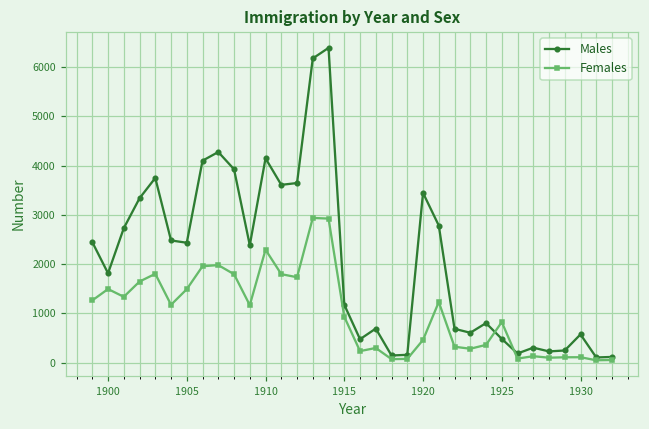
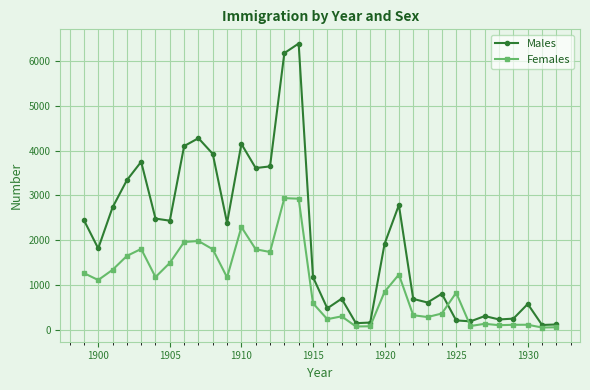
Females, 1900: 1500 -> 1100
Females, 1915: 900 -> 600
Males, 1920: 3400 -> 1900
Females, 1920: 500 -> 800
Males, 1925: 500 -> 200
